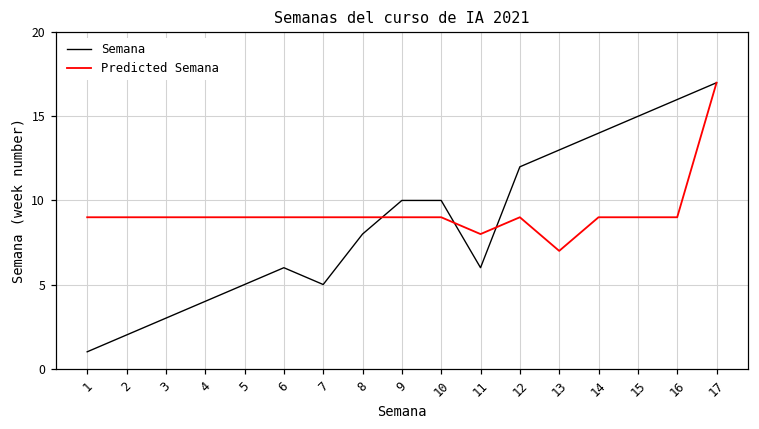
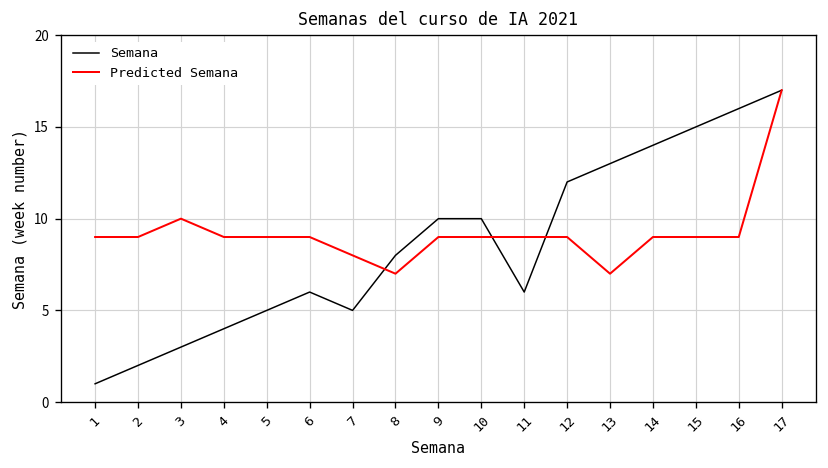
Predicted Semana, 3: 9 -> 10
Predicted Semana, 7: 9 -> 8
Predicted Semana, 8: 9 -> 7
Predicted Semana, 11: 8 -> 9
